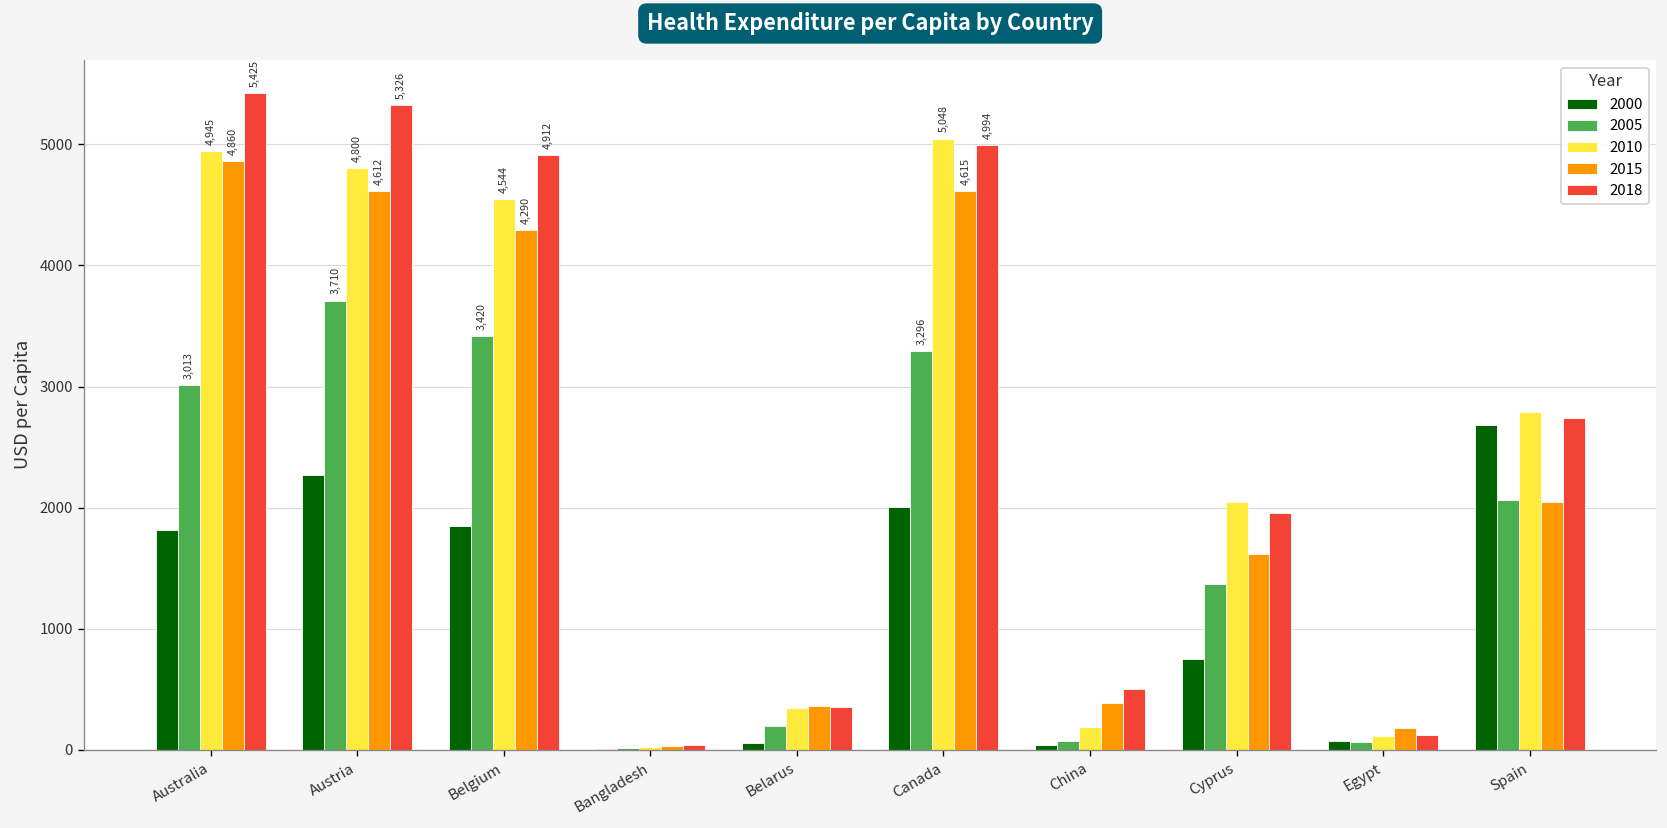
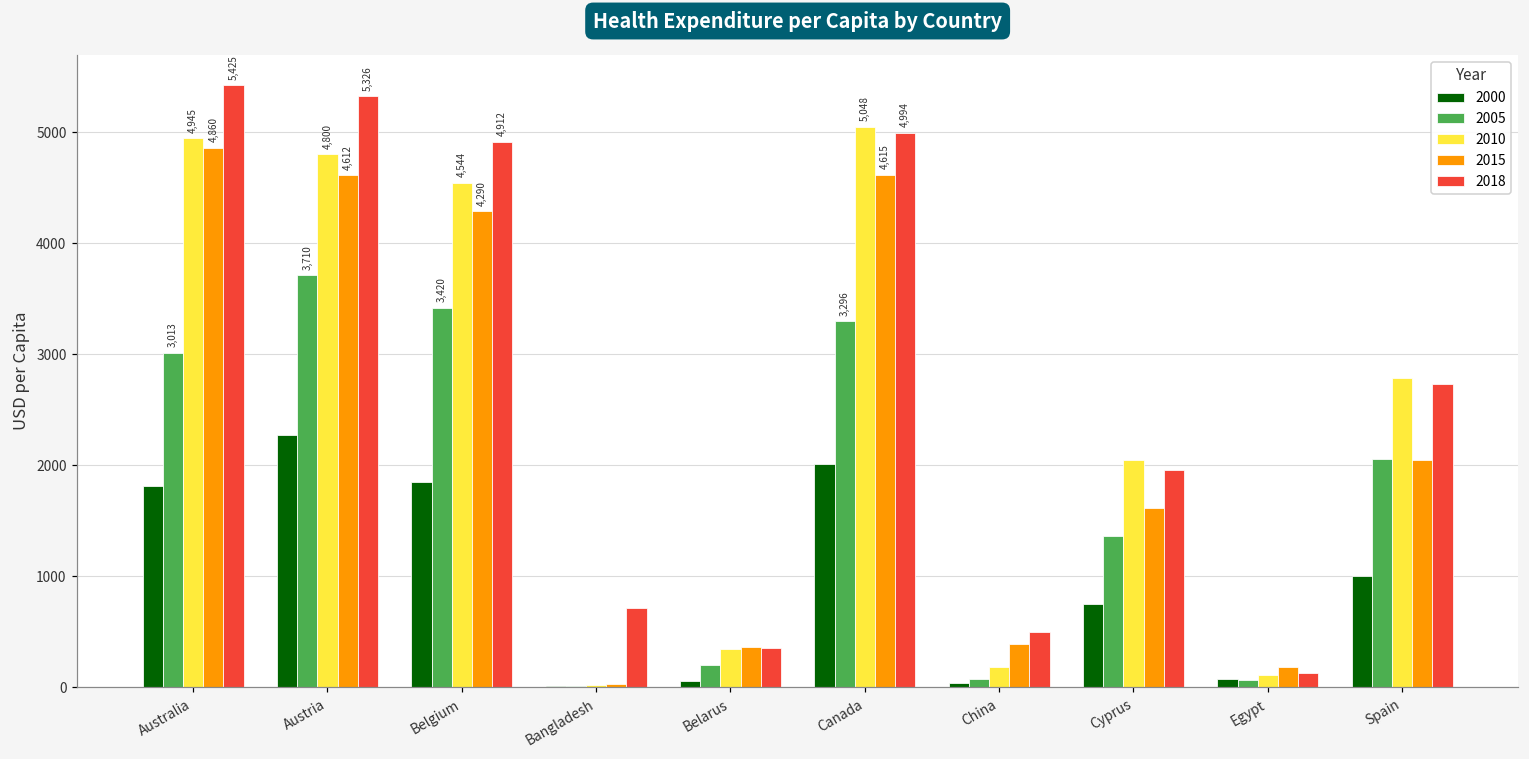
2018, Bangladesh: 40 -> 710
2000, Spain: 2680 -> 1010
